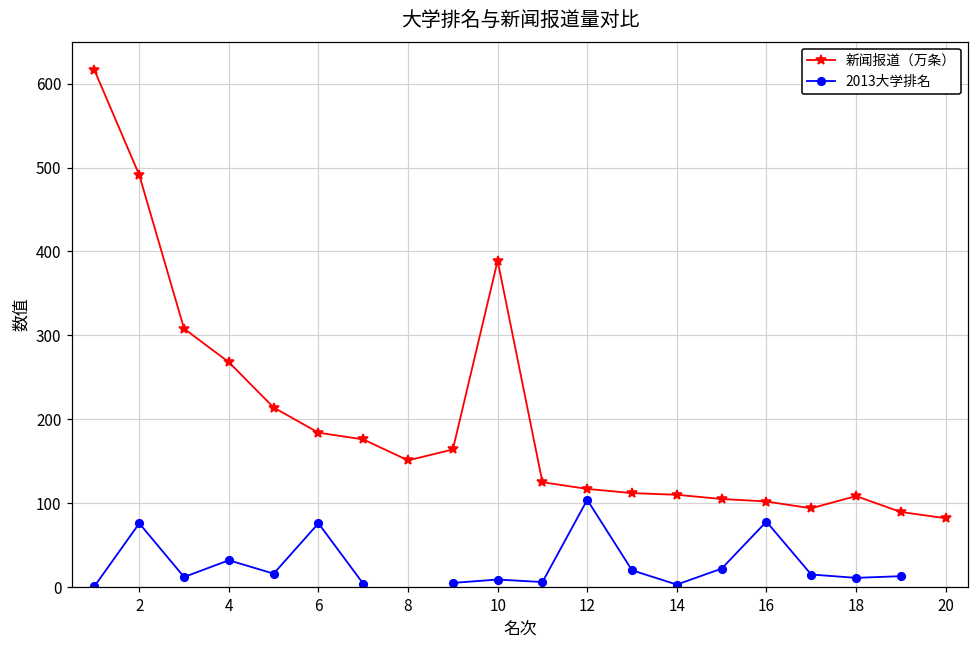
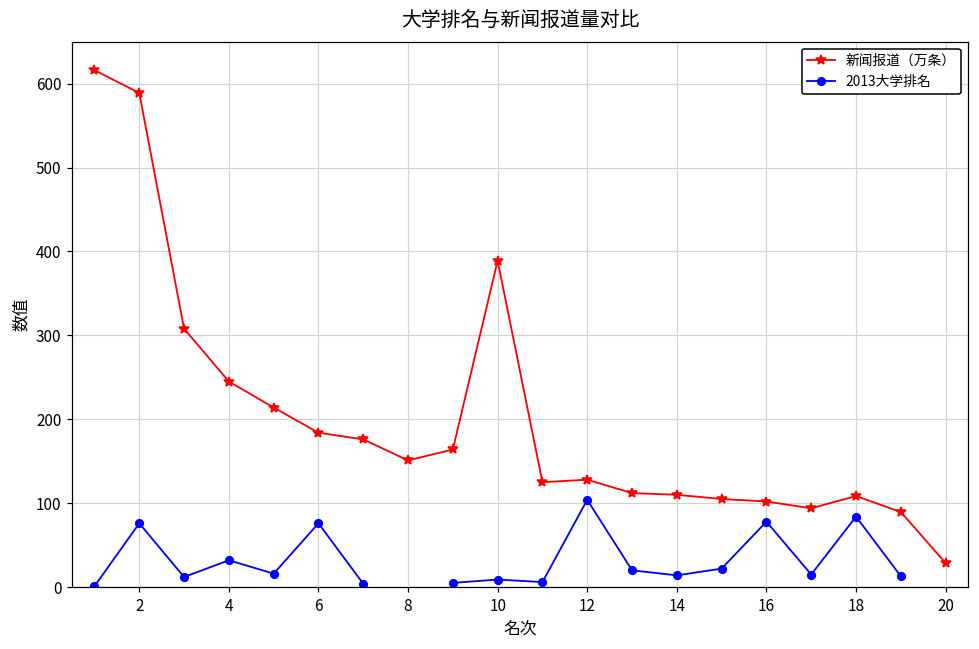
新闻报道（万条）, 2: 490 -> 590
新闻报道（万条）, 4: 270 -> 250
新闻报道（万条）, 12: 120 -> 130
2013大学排名, 14: 0 -> 10
2013大学排名, 18: 10 -> 80
新闻报道（万条）, 20: 80 -> 30
